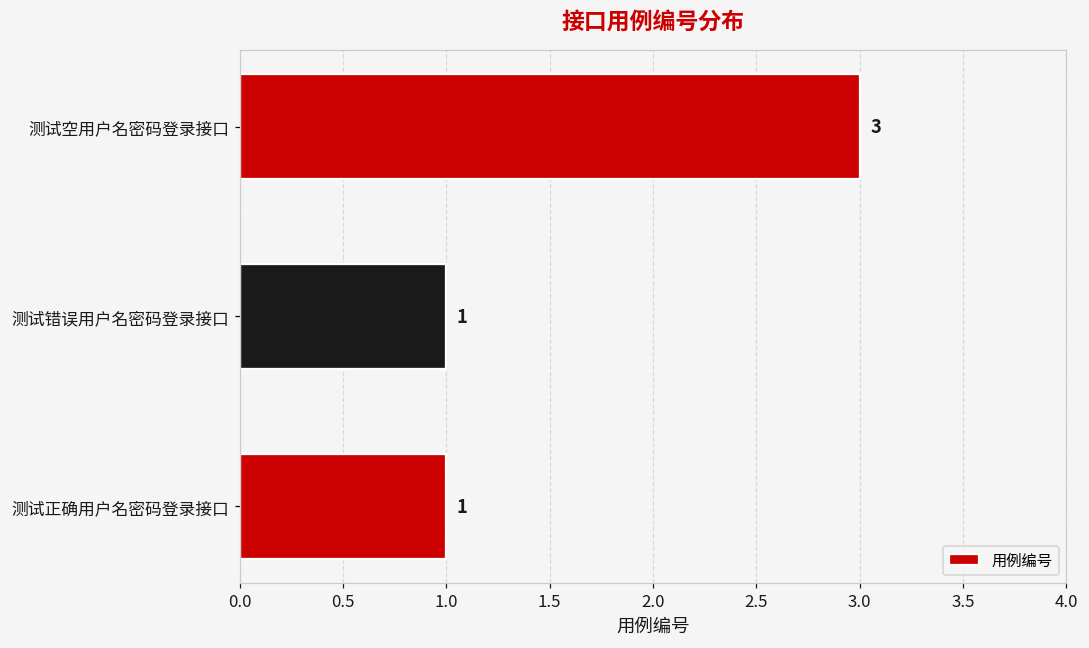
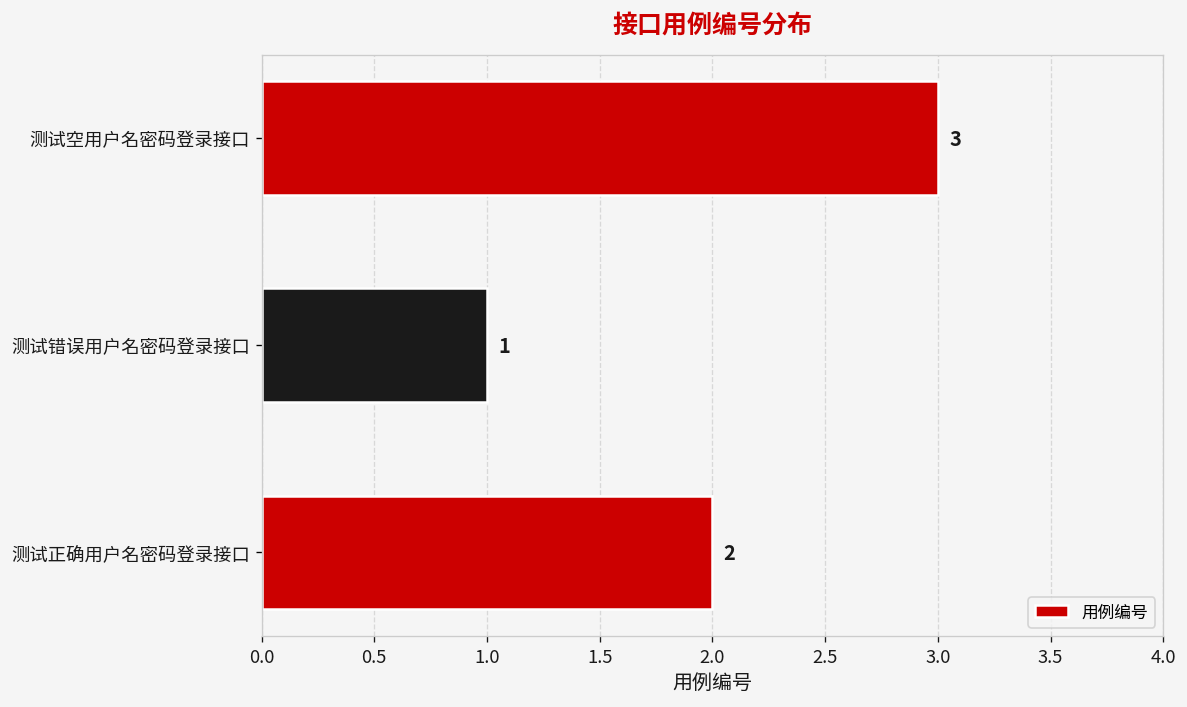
测试正确用户名密码登录接口: 1 -> 2
